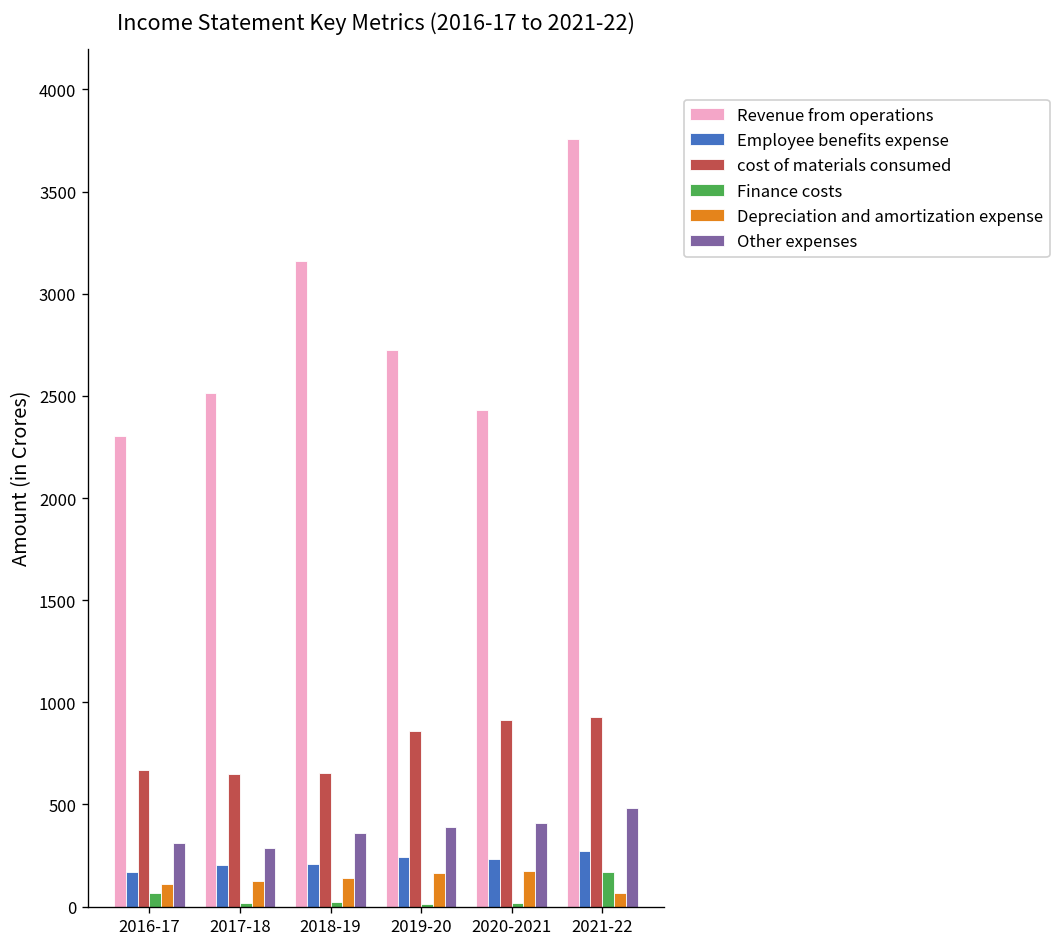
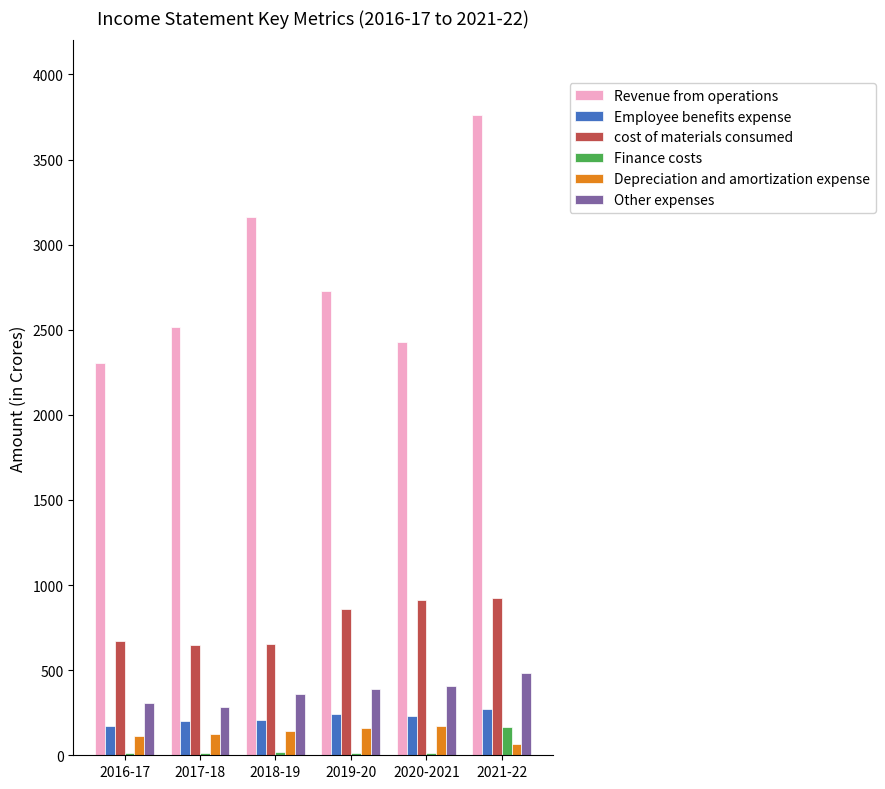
Finance costs, 2016-17: 70 -> 10
